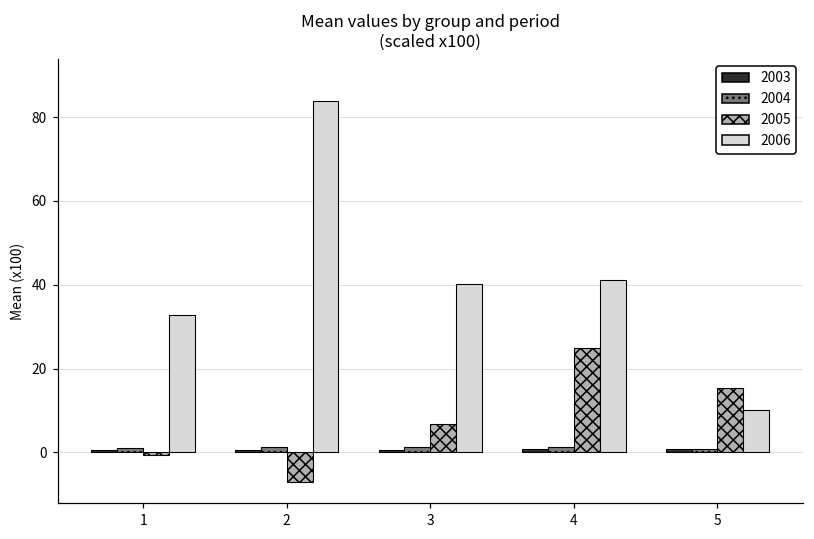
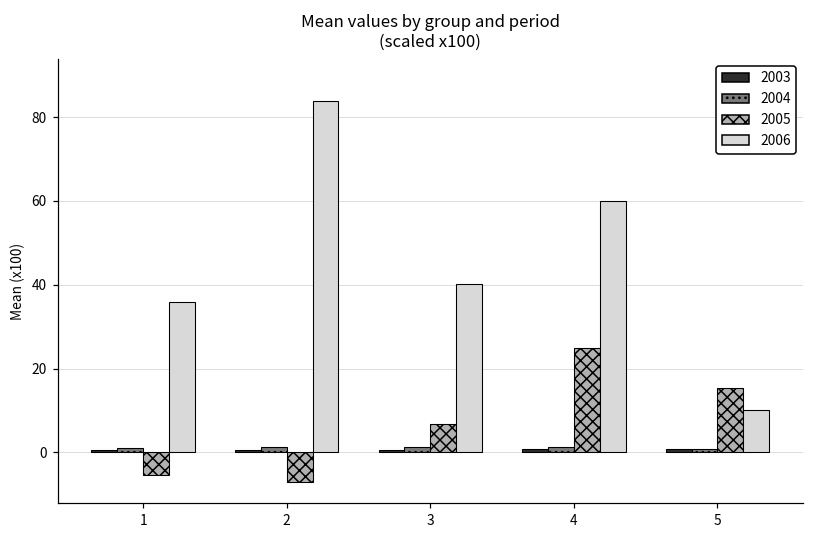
2005, 1: -1 -> -5
2006, 1: 33 -> 36
2006, 4: 41 -> 60
